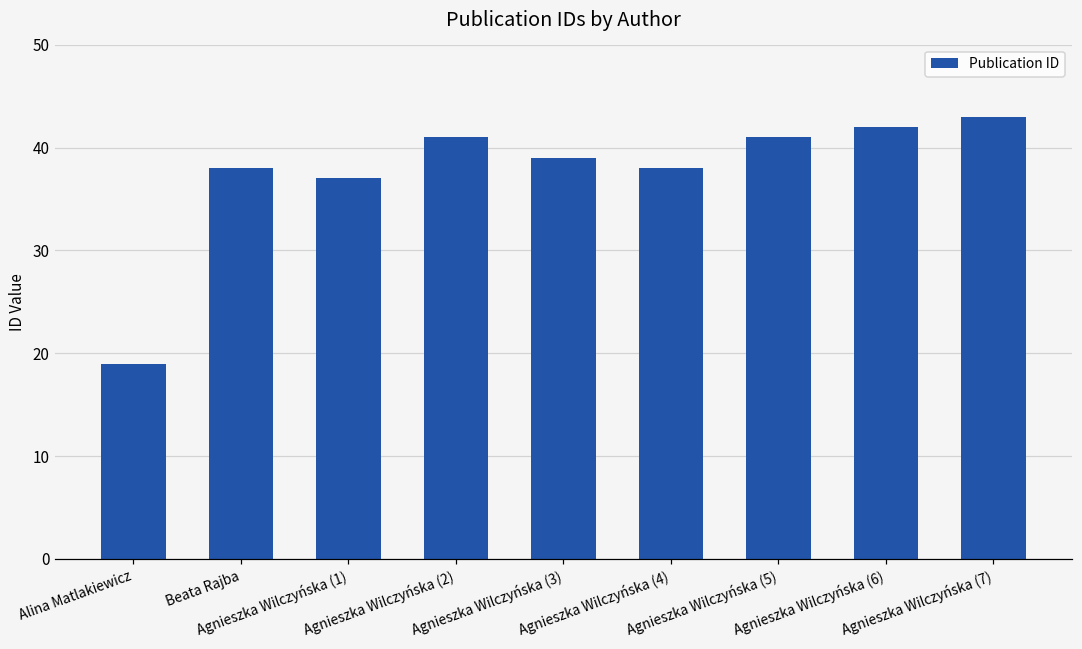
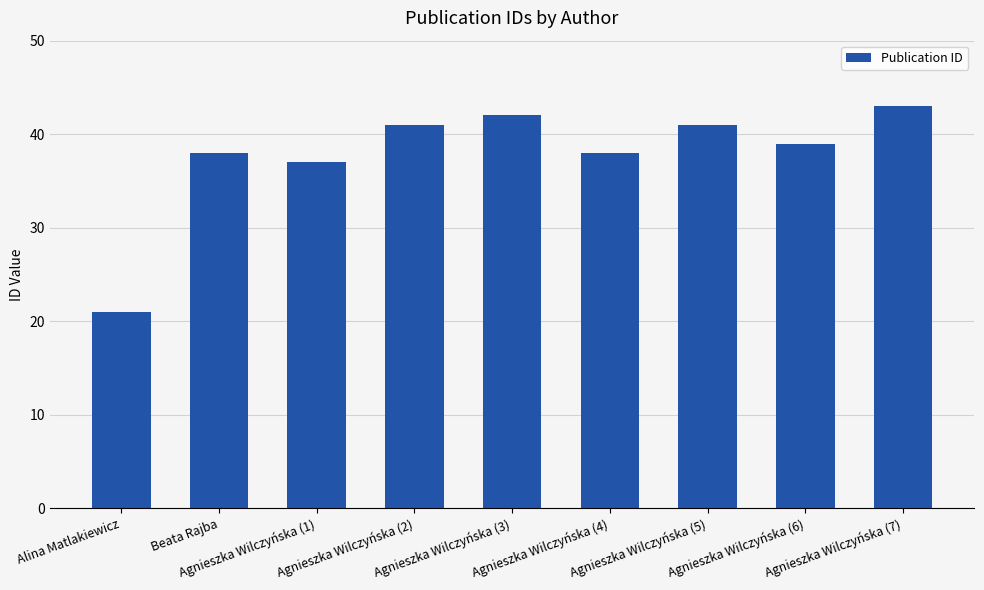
Alina Matlakiewicz: 19 -> 21
Agnieszka Wilczyńska (3): 39 -> 42
Agnieszka Wilczyńska (6): 42 -> 39
